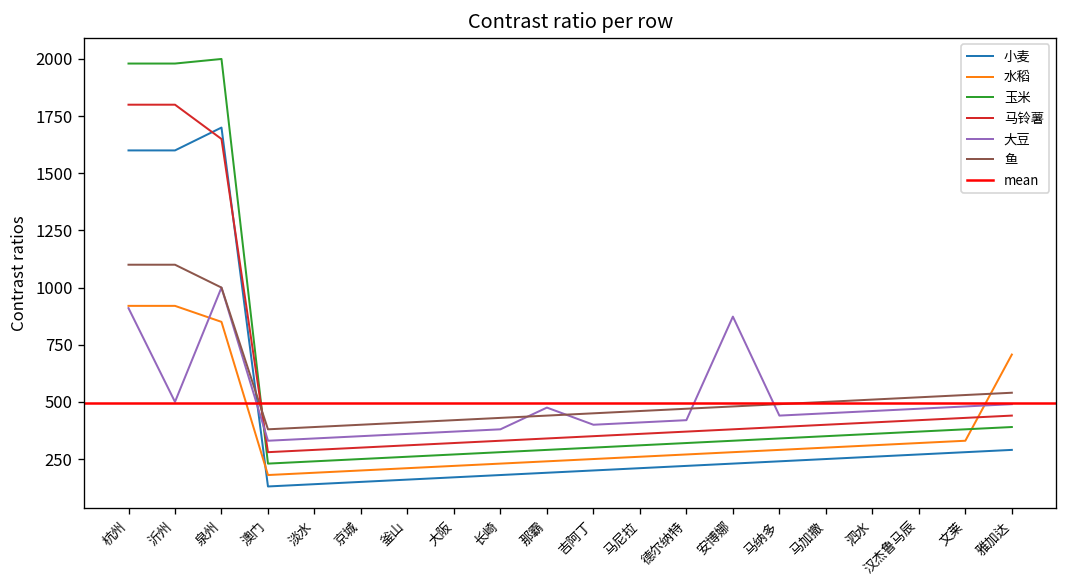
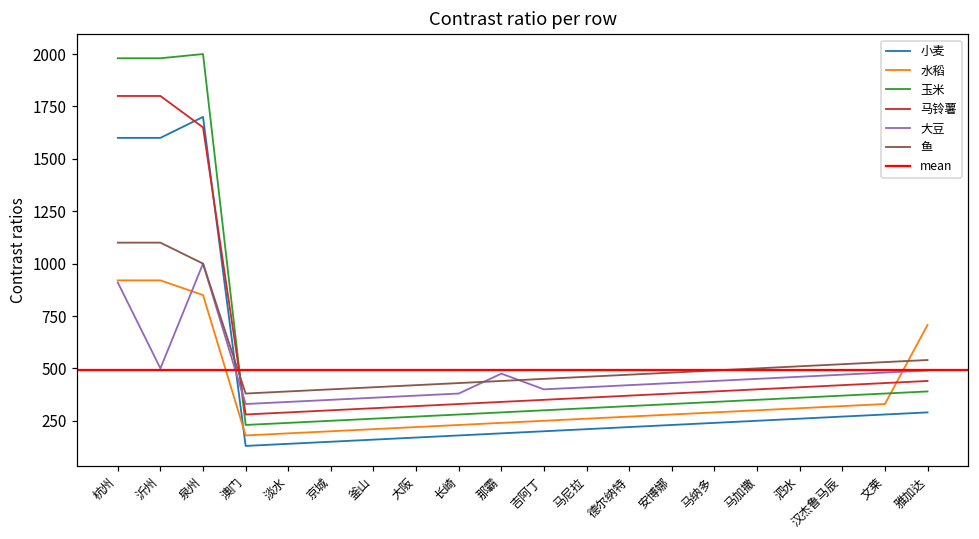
大豆, 安博娜: 870 -> 430
